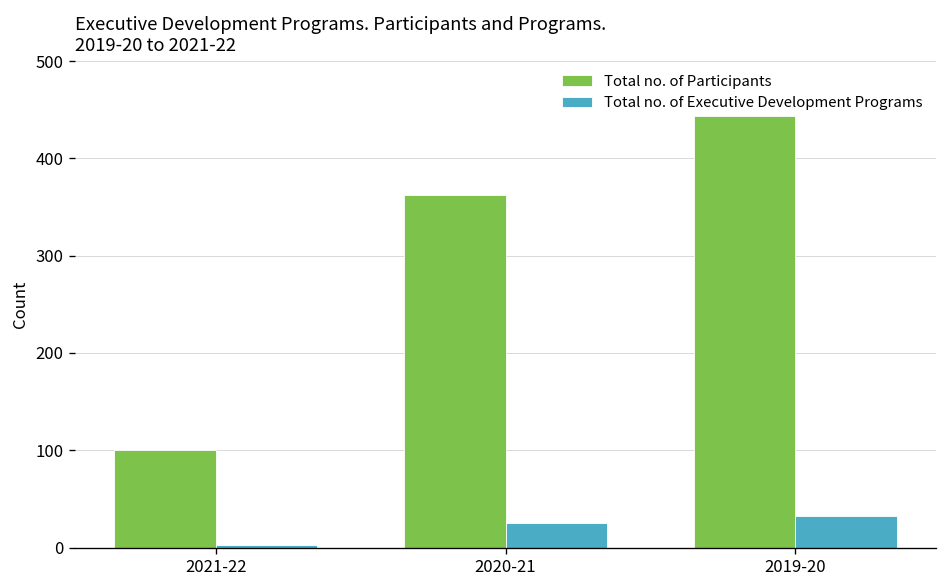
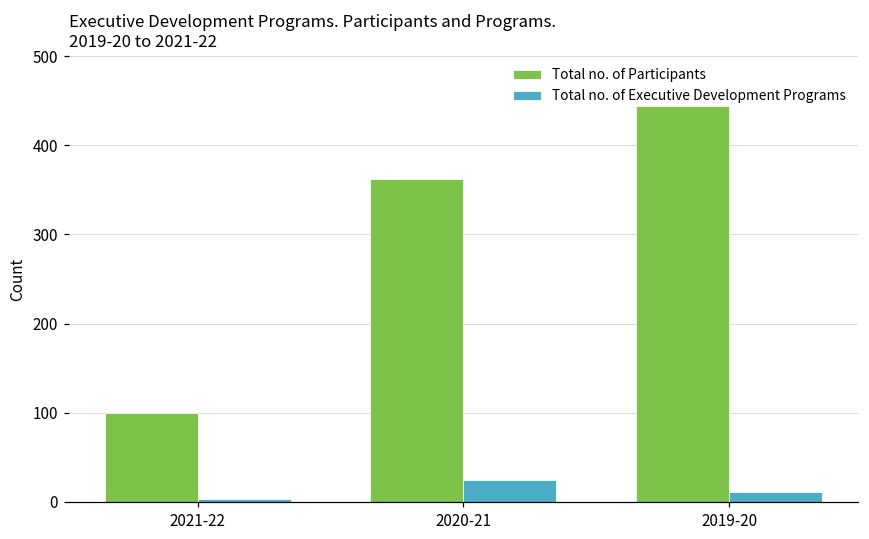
Total no. of Executive Development Programs, 2019-20: 30 -> 10
